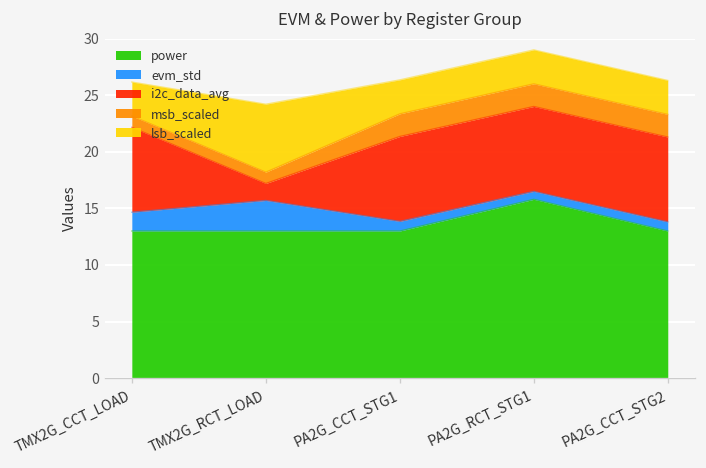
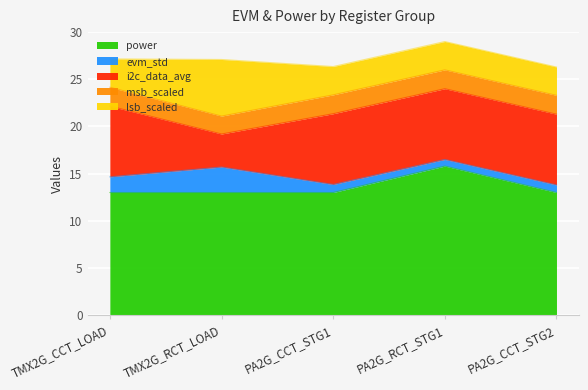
msb_scaled, TMX2G_CCT_LOAD: 1 -> 2
i2c_data_avg, TMX2G_RCT_LOAD: 2 -> 4
msb_scaled, TMX2G_RCT_LOAD: 1 -> 2
